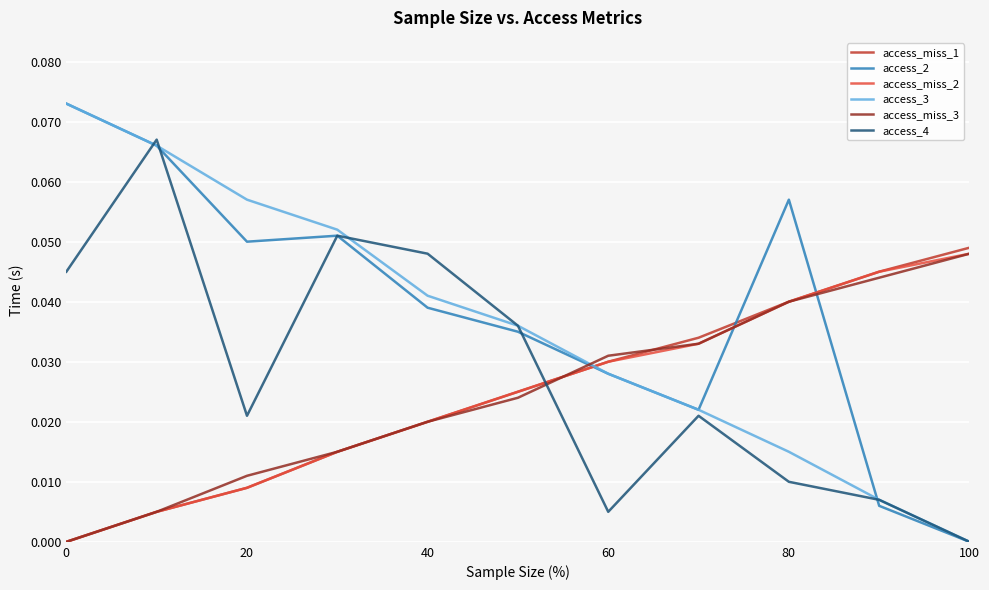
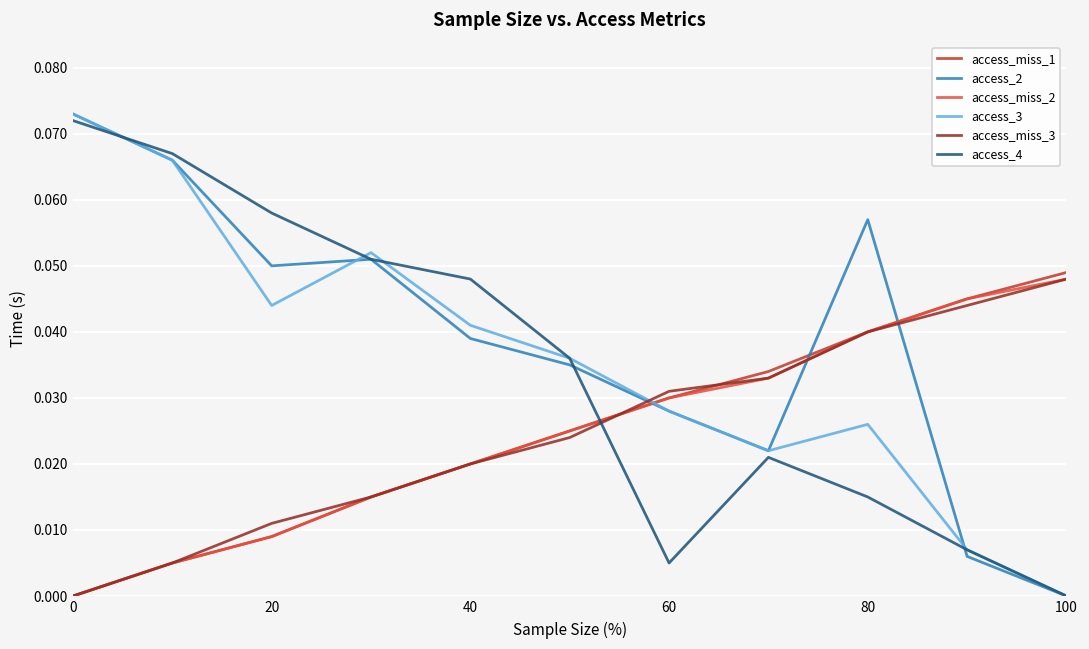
access_4, 0: 0.045 -> 0.072
access_3, 20: 0.057 -> 0.044
access_4, 20: 0.021 -> 0.058
access_3, 80: 0.015 -> 0.026
access_4, 80: 0.010 -> 0.015
